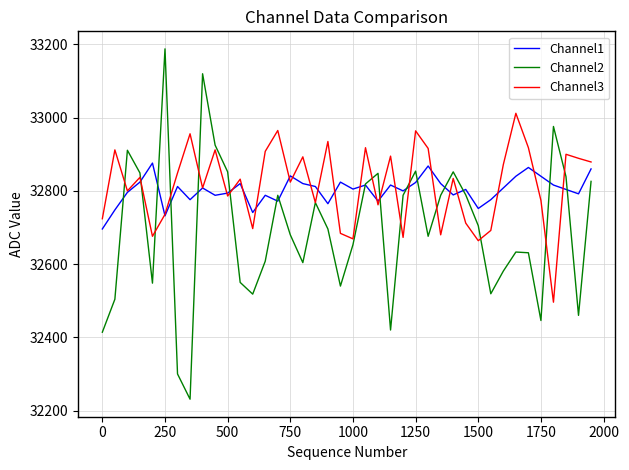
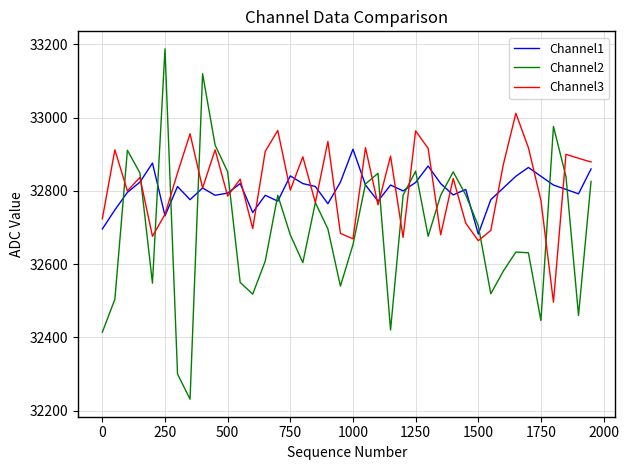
Channel3, 750: 32820 -> 32800
Channel1, 1000: 32810 -> 32910
Channel1, 1500: 32750 -> 32680
